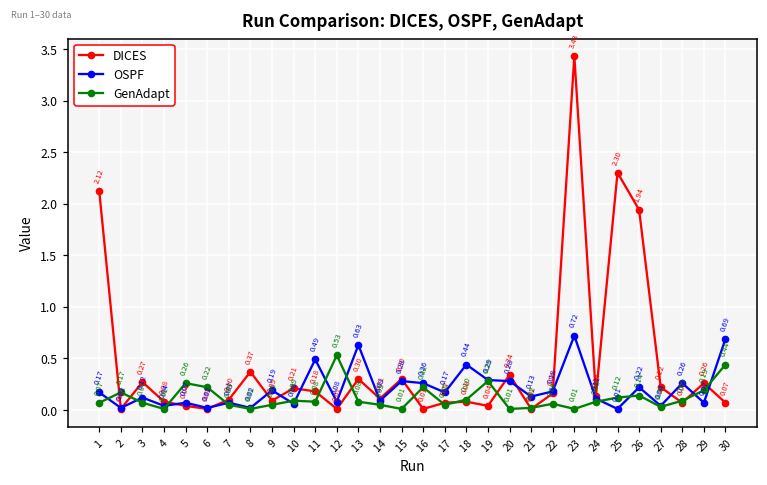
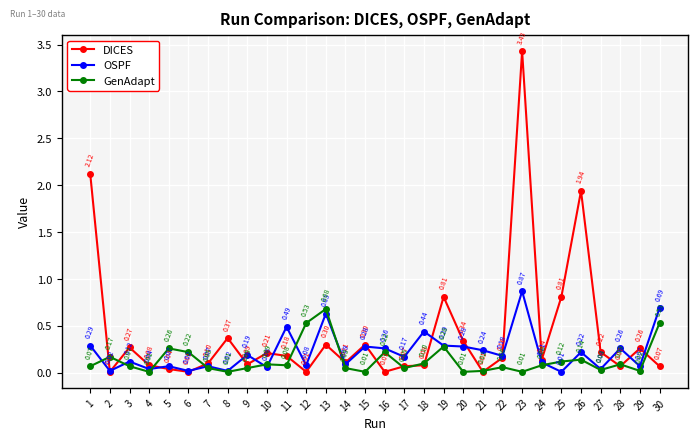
OSPF, 1: 0.17 -> 0.29
GenAdapt, 13: 0.08 -> 0.68
DICES, 19: 0.04 -> 0.81
OSPF, 21: 0.13 -> 0.24
OSPF, 23: 0.72 -> 0.87
DICES, 25: 2.30 -> 0.81
GenAdapt, 29: 0.19 -> 0.02
GenAdapt, 30: 0.44 -> 0.53
